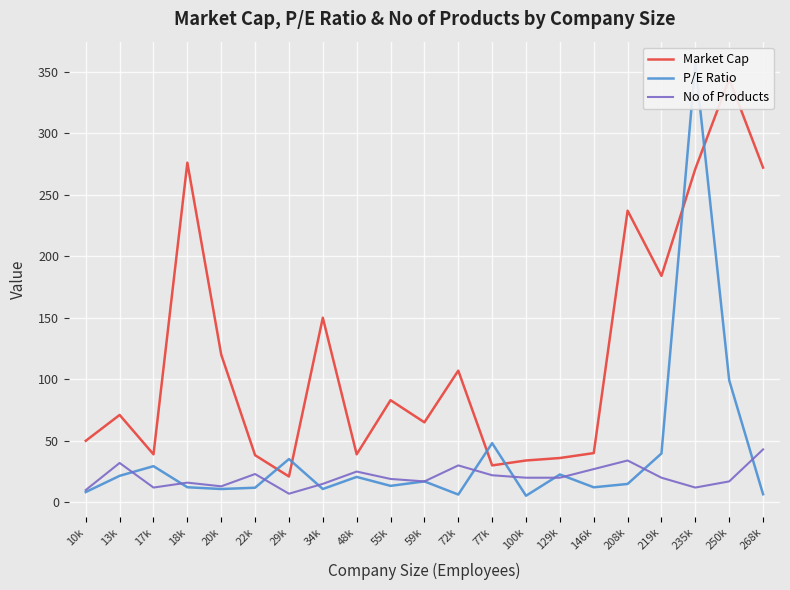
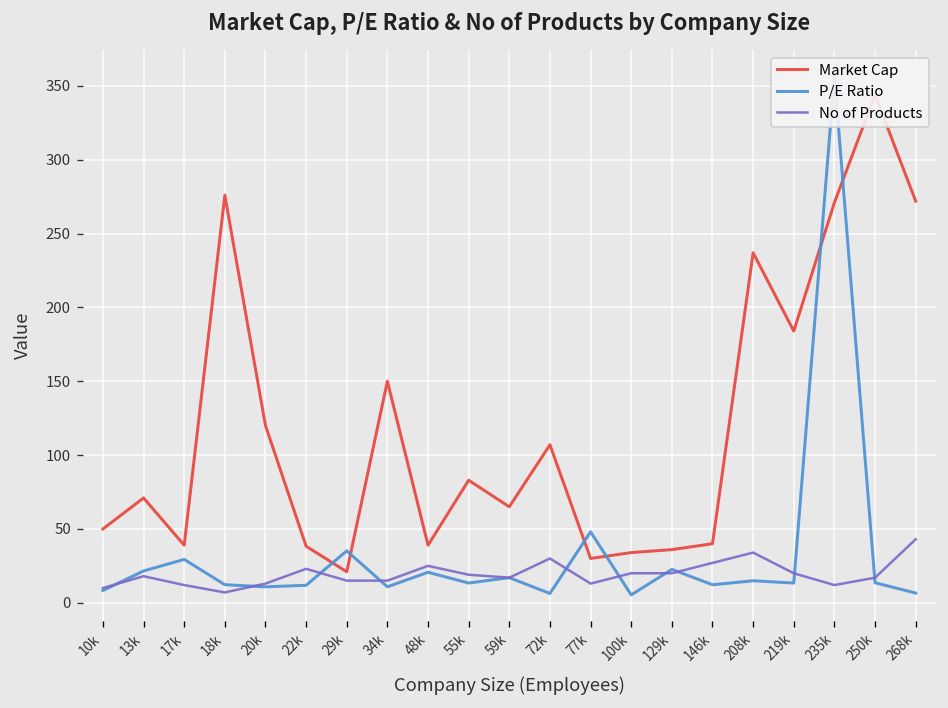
No of Products, 13k: 32 -> 18
No of Products, 18k: 16 -> 7
No of Products, 29k: 7 -> 15
No of Products, 77k: 22 -> 13
P/E Ratio, 219k: 40 -> 13
P/E Ratio, 250k: 99 -> 14
